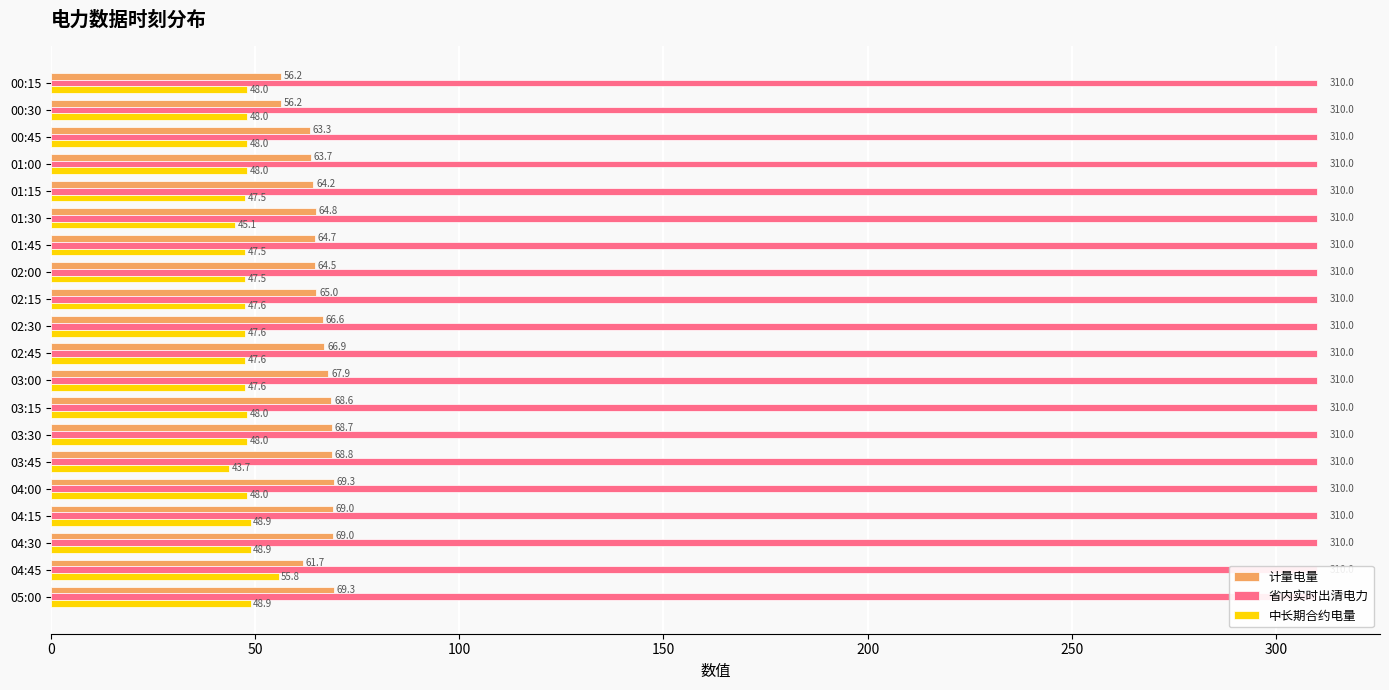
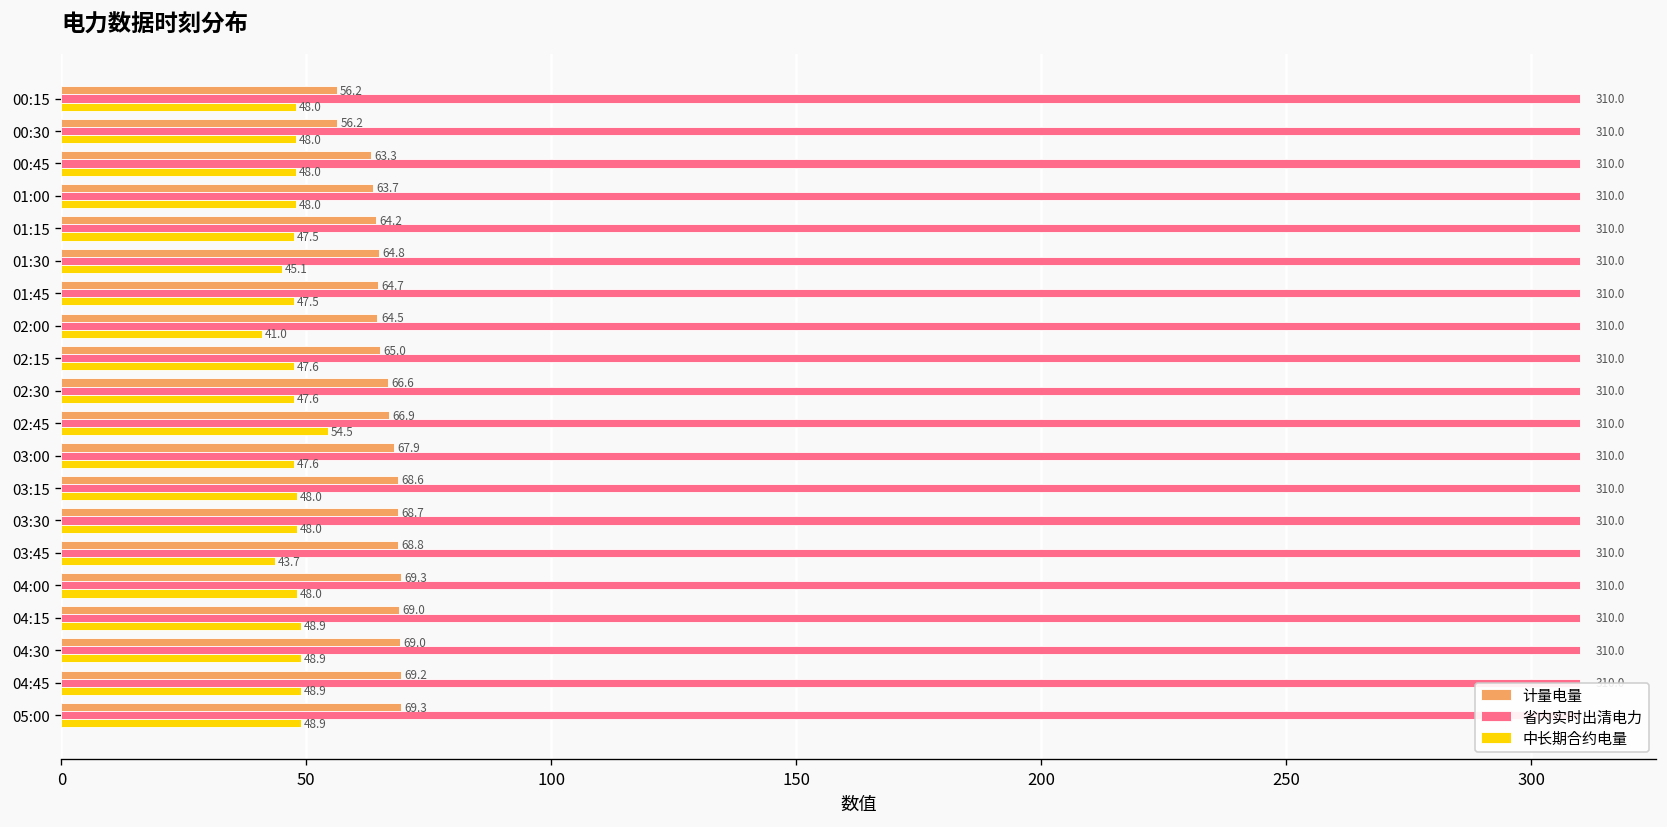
中长期合约电量, 02:00: 47.5 -> 41.0
中长期合约电量, 02:45: 47.6 -> 54.5
计量电量, 04:45: 61.7 -> 69.2
中长期合约电量, 04:45: 55.8 -> 48.9
